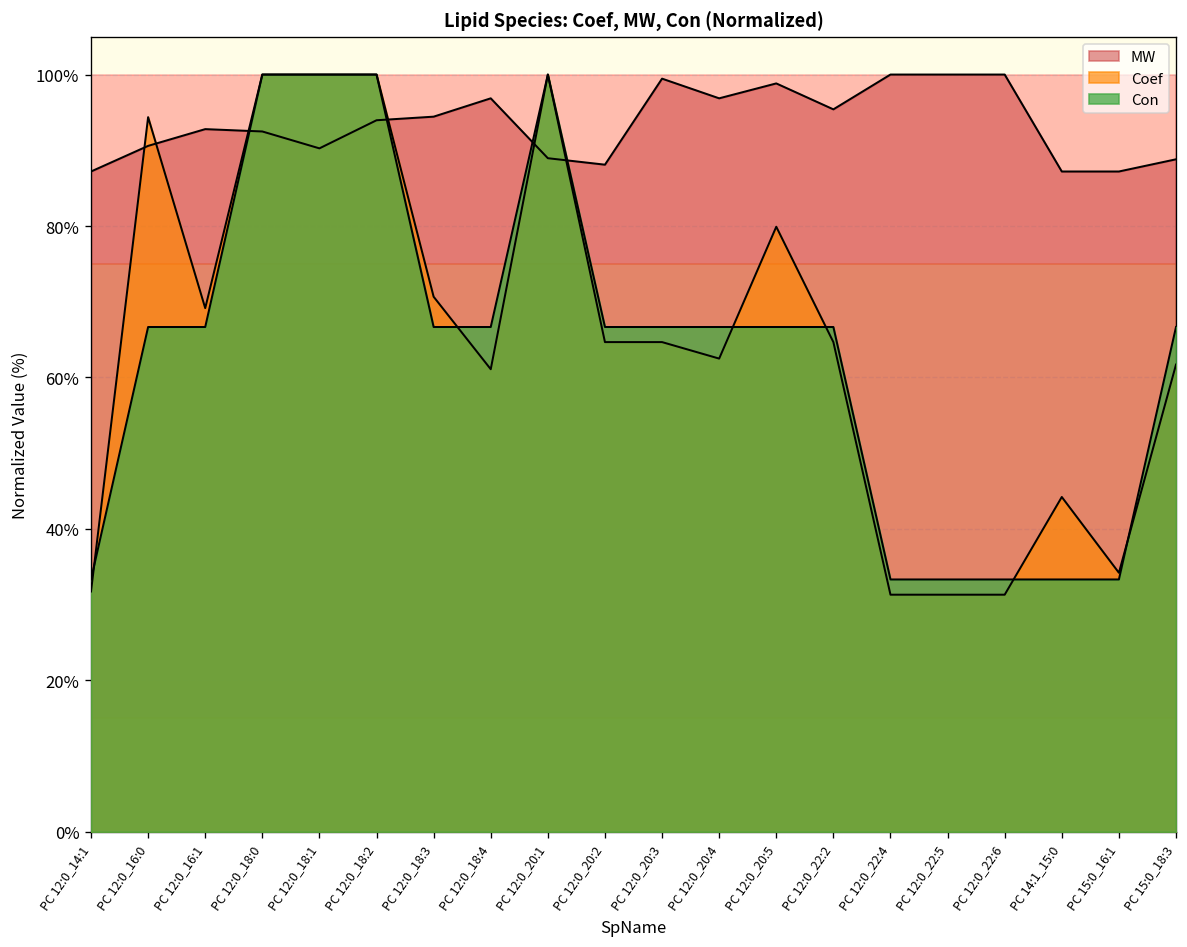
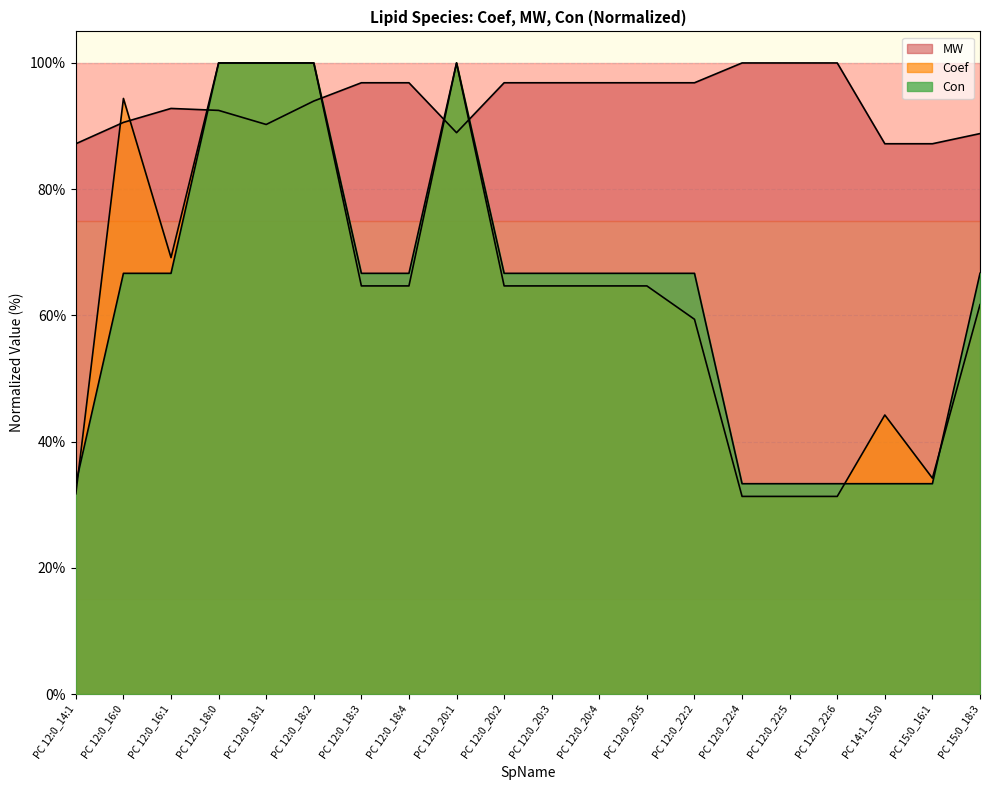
MW, PC 12:0_18:3: 94% -> 97%
Coef, PC 12:0_18:3: 71% -> 65%
Coef, PC 12:0_18:4: 61% -> 65%
MW, PC 12:0_20:2: 88% -> 97%
MW, PC 12:0_20:3: 99% -> 97%
Coef, PC 12:0_20:4: 62% -> 65%
MW, PC 12:0_20:5: 99% -> 97%
Coef, PC 12:0_20:5: 80% -> 65%
MW, PC 12:0_22:2: 95% -> 97%
Coef, PC 12:0_22:2: 65% -> 59%
